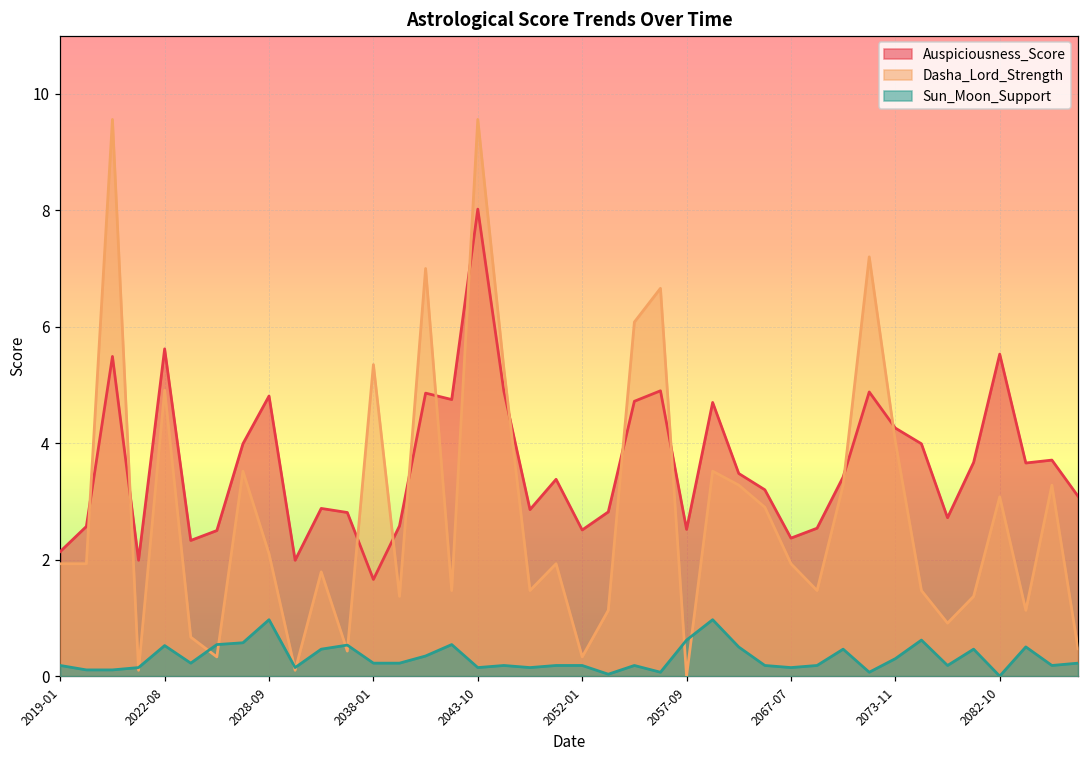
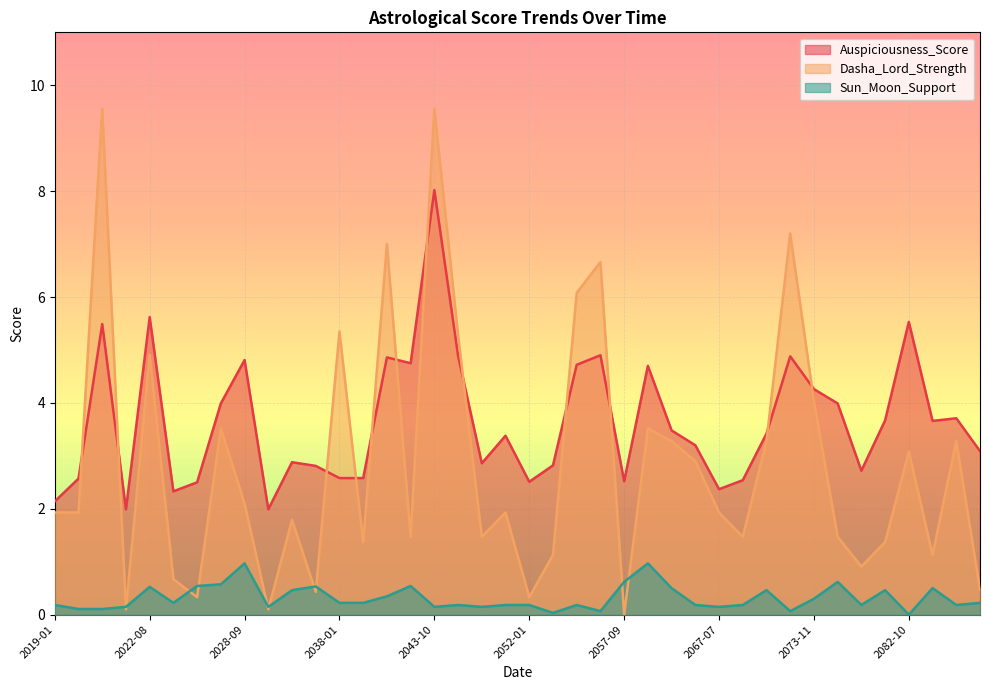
Auspiciousness_Score, 2038-01: 1.7 -> 2.6
